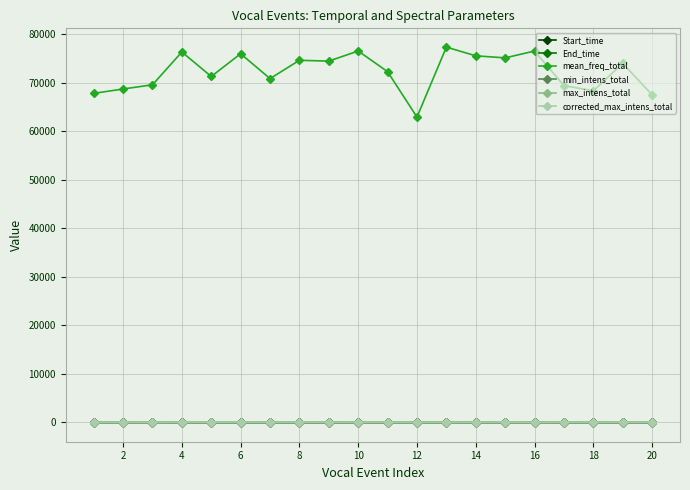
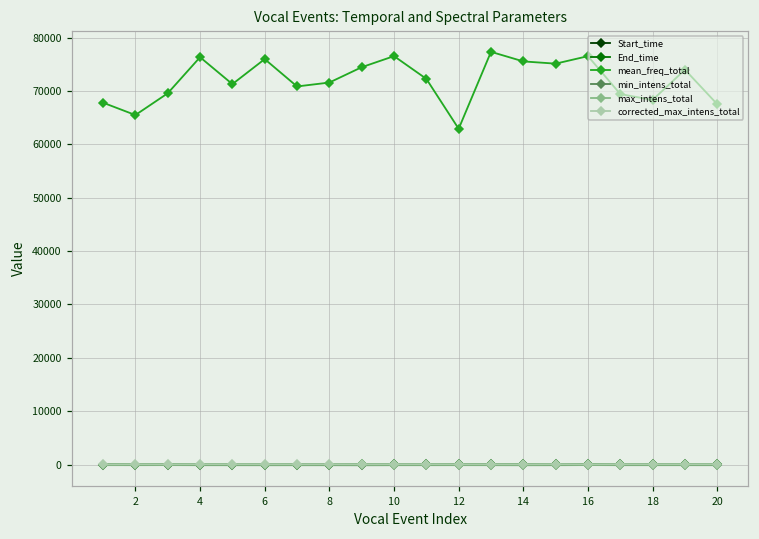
mean_freq_total, 2: 69000 -> 66000
mean_freq_total, 8: 75000 -> 72000
